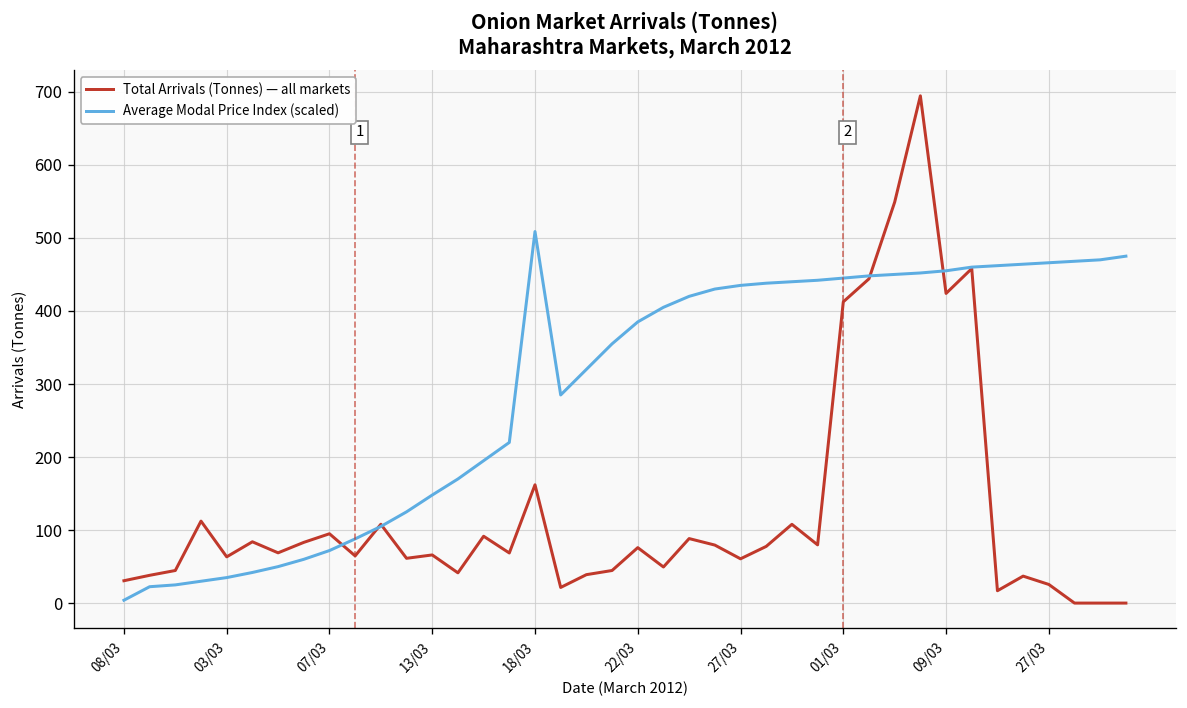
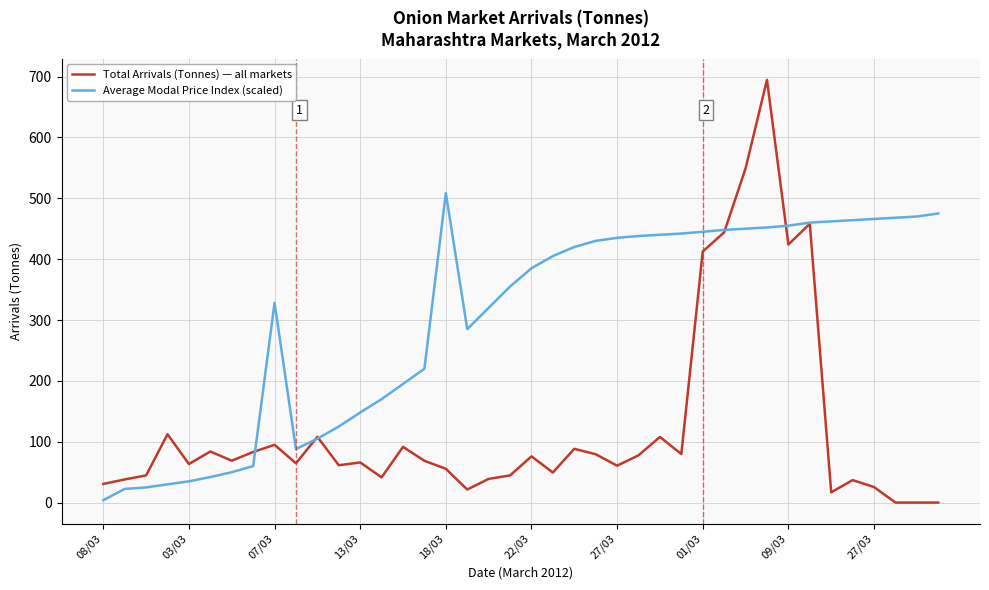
Average Modal Price Index (scaled), 07/03: 70 -> 330
Total Arrivals (Tonnes) — all markets, 18/03: 160 -> 60
